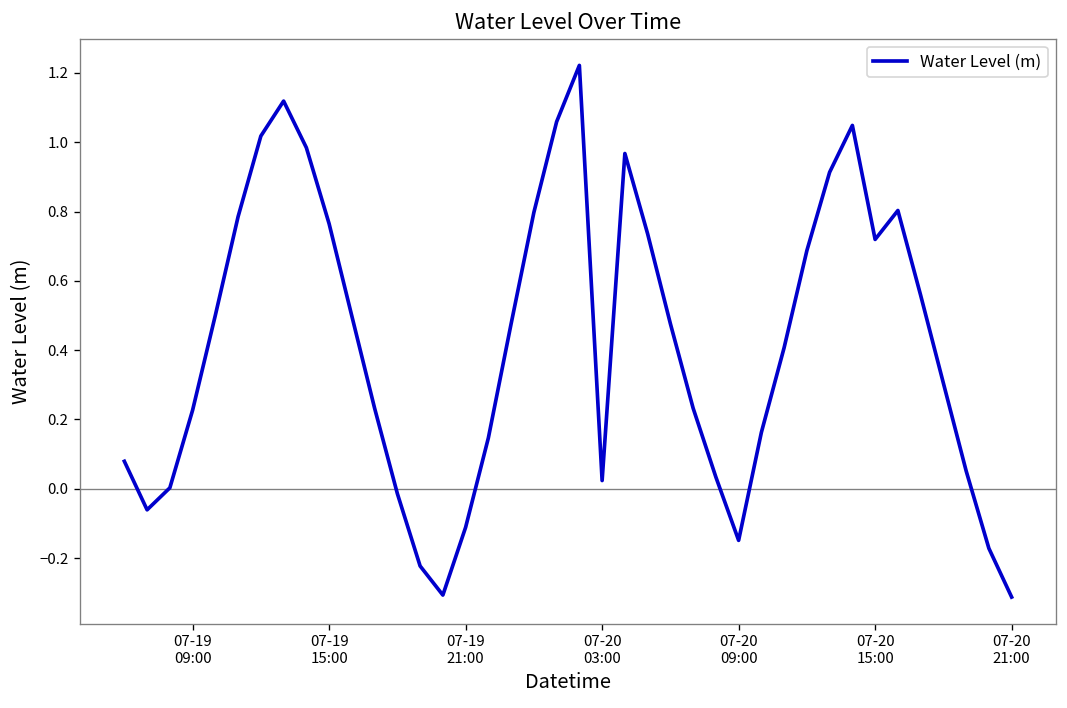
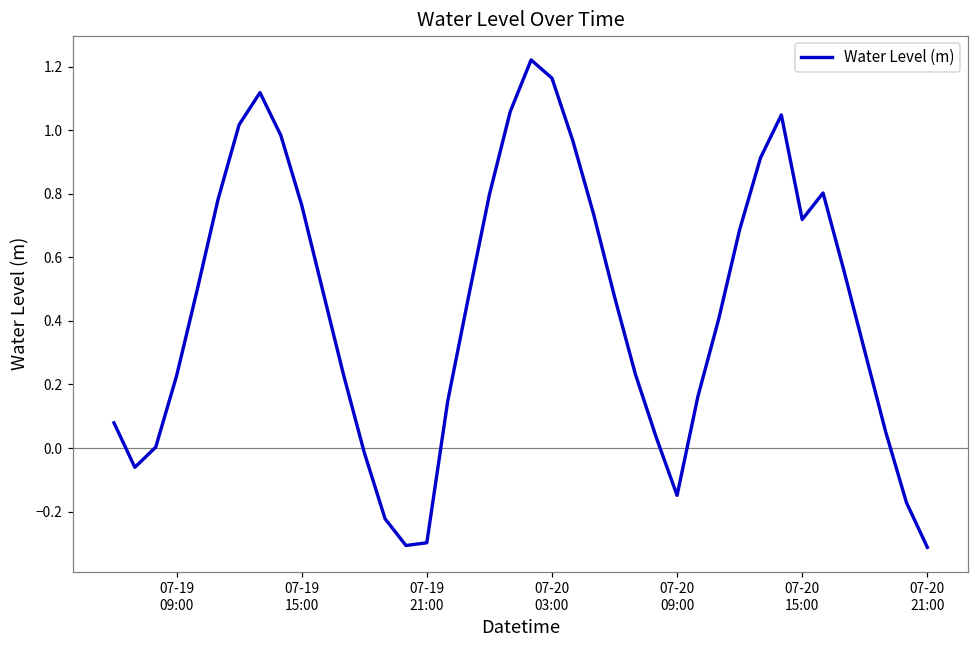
07-19 21:00: -0.11 -> -0.30
07-20 03:00: 0.02 -> 1.16
